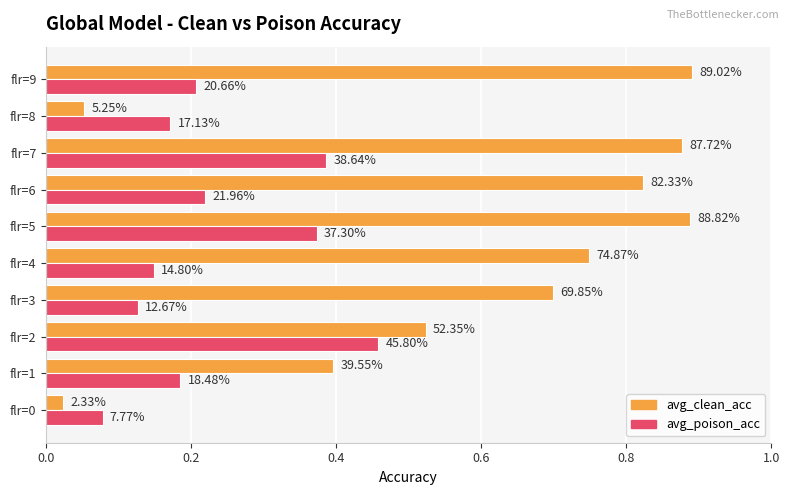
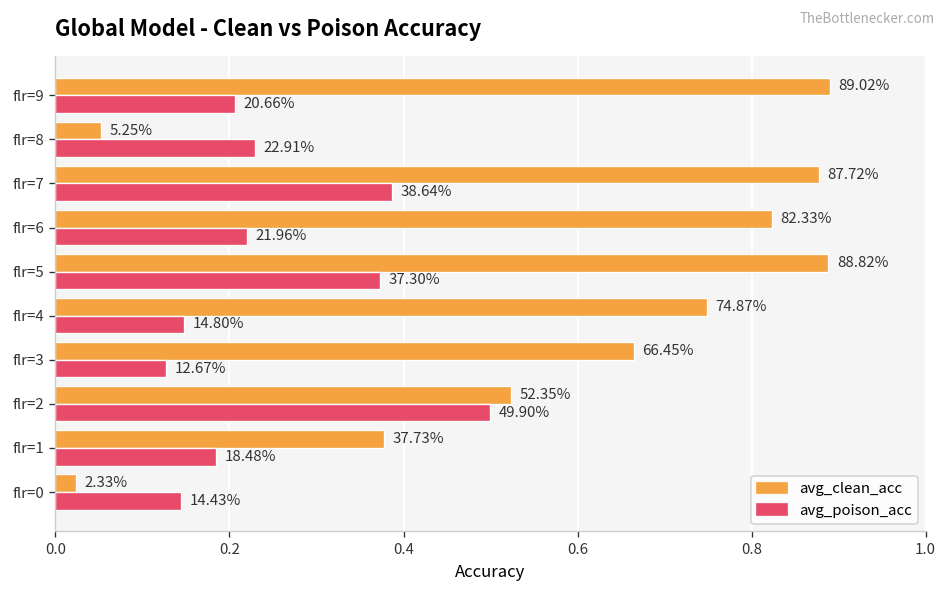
avg_poison_acc, flr=8: 17.13% -> 22.91%
avg_clean_acc, flr=3: 69.85% -> 66.45%
avg_poison_acc, flr=2: 45.80% -> 49.90%
avg_clean_acc, flr=1: 39.55% -> 37.73%
avg_poison_acc, flr=0: 7.77% -> 14.43%
